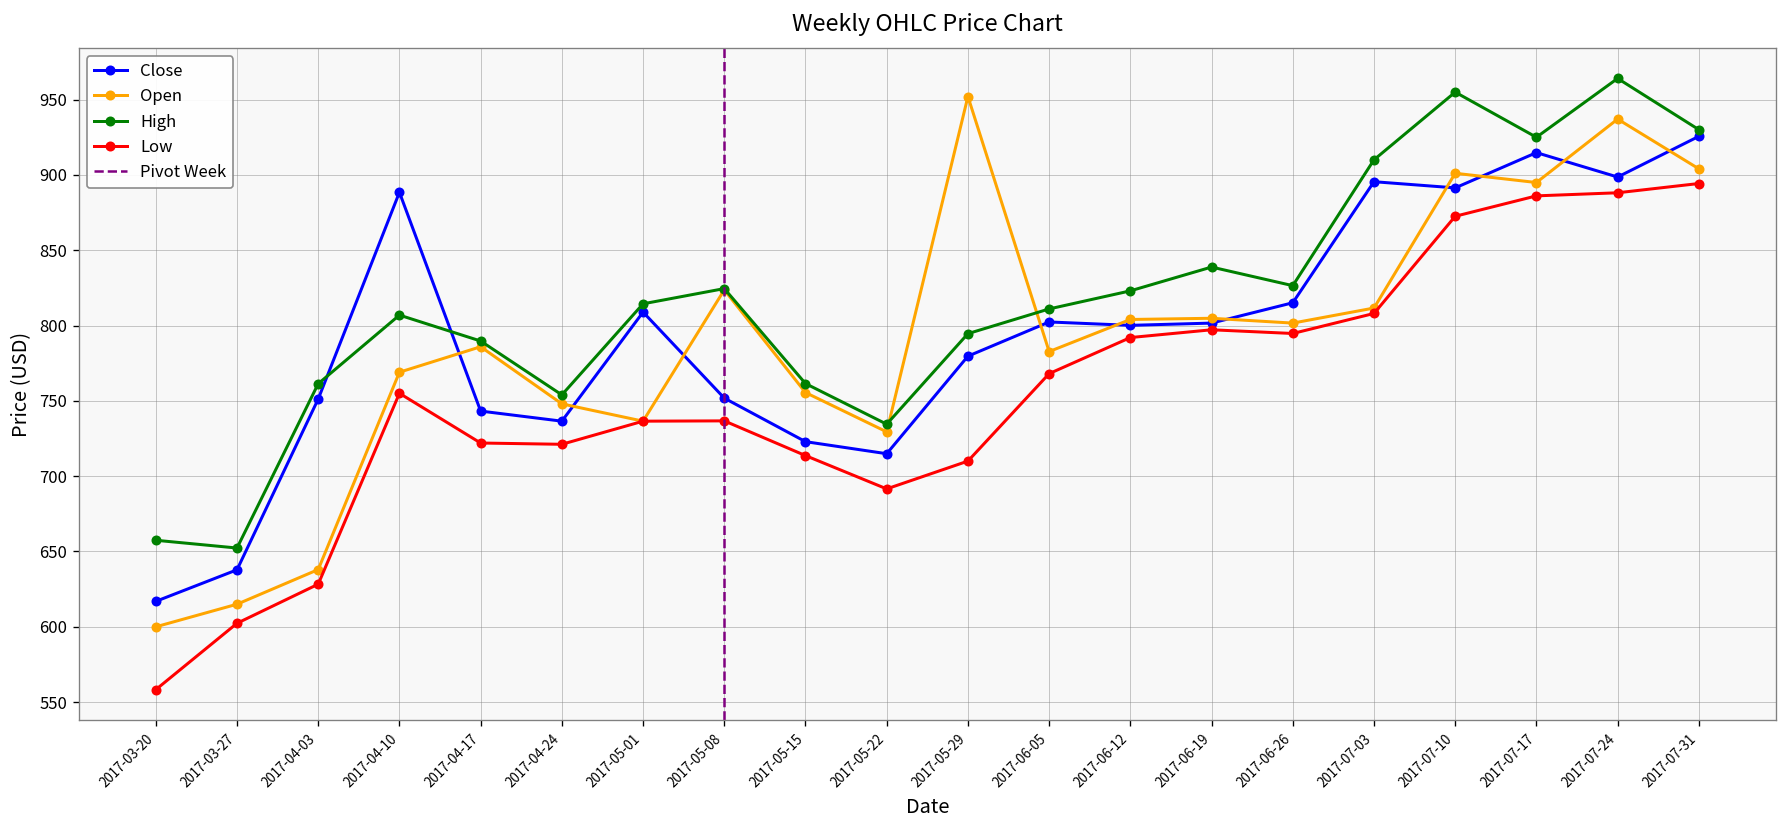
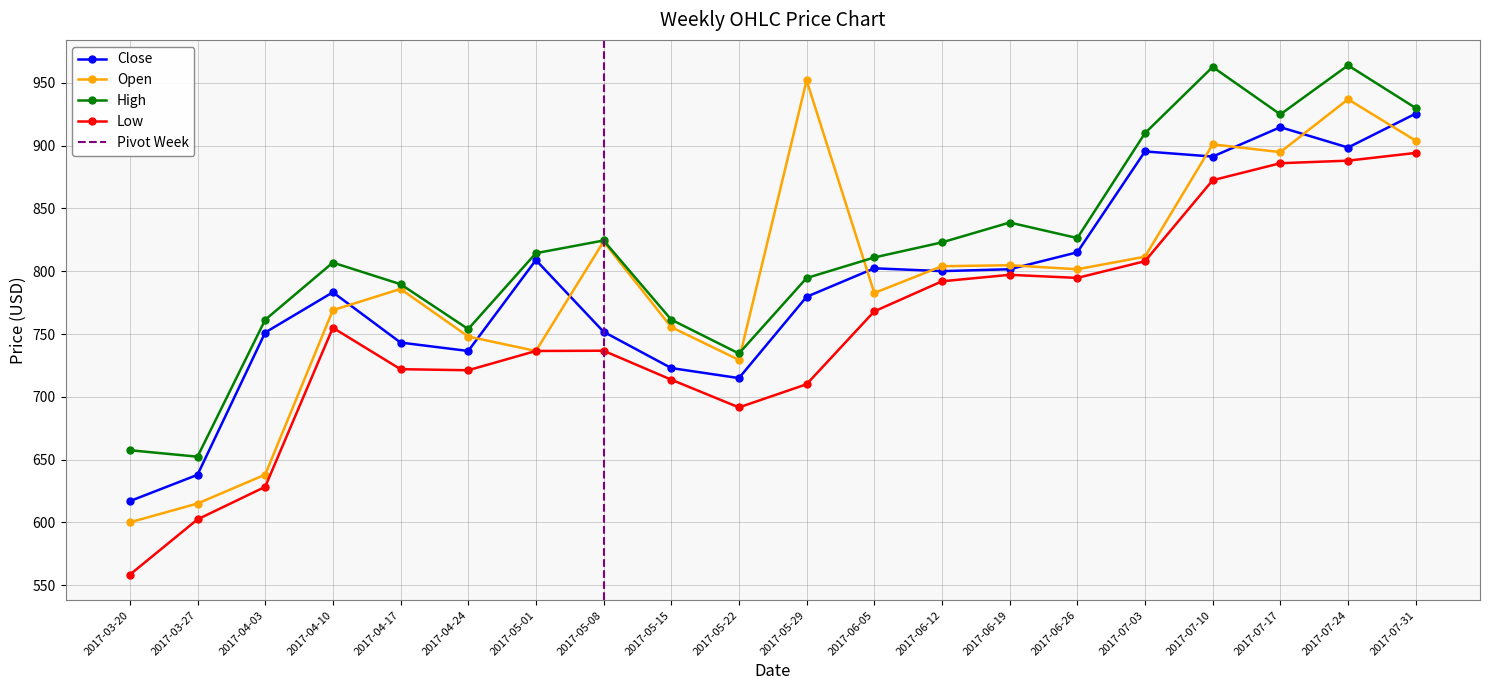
Close, 2017-04-10: 888 -> 783
High, 2017-07-10: 955 -> 963
